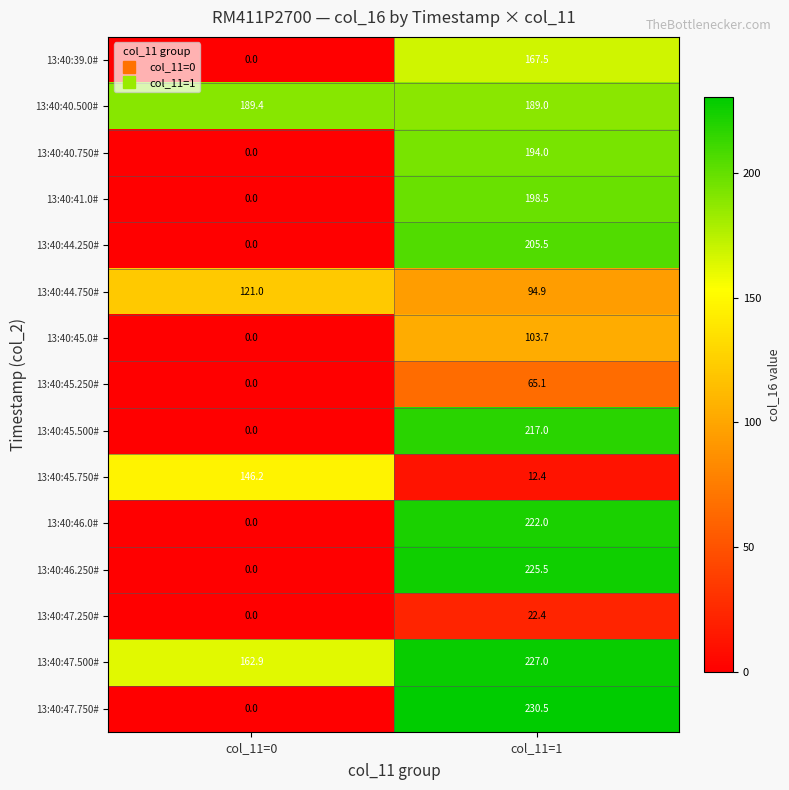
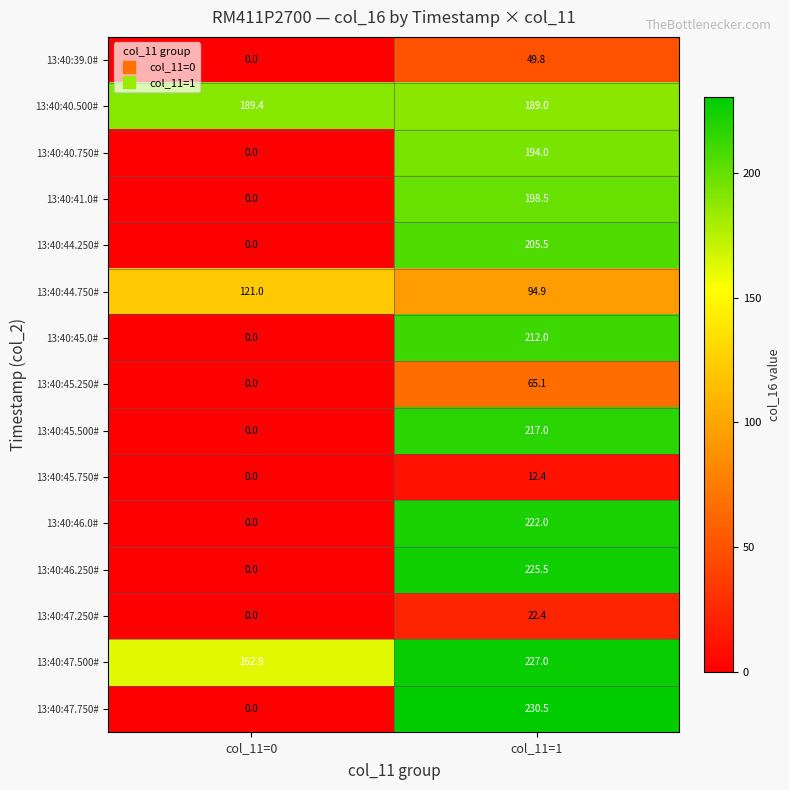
13:40:39.0#, col_11=1: 167.5 -> 49.8
13:40:45.0#, col_11=1: 103.7 -> 212.0
13:40:45.750#, col_11=0: 146.2 -> 0.0
